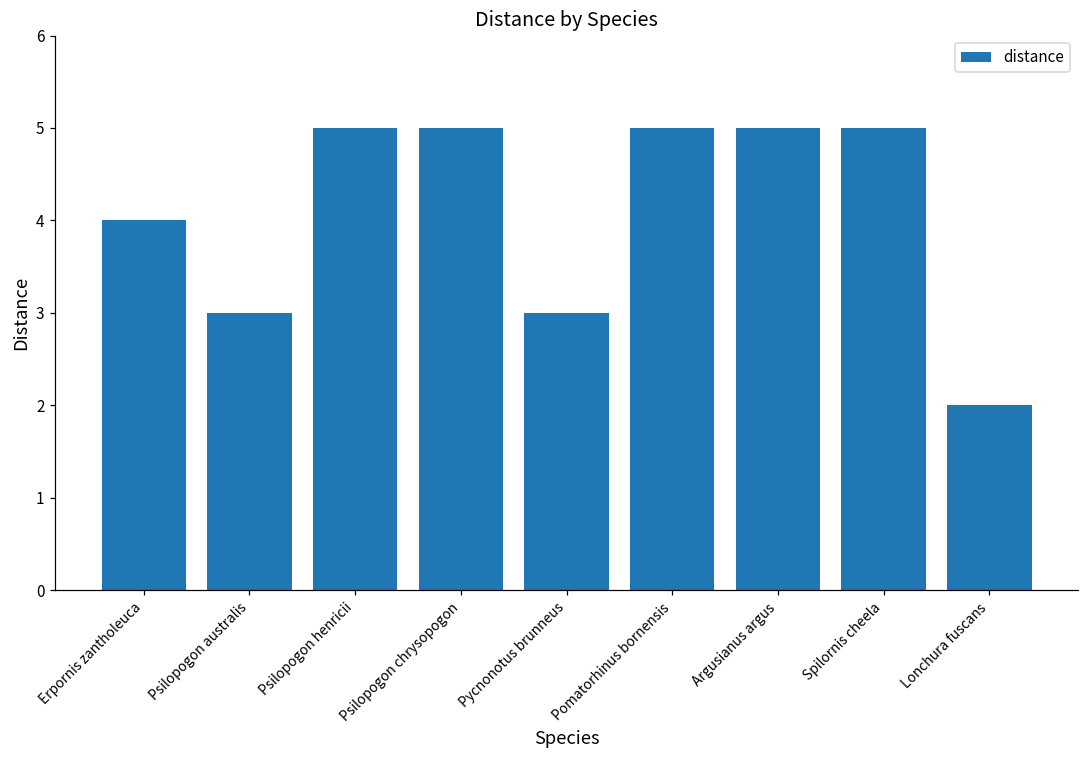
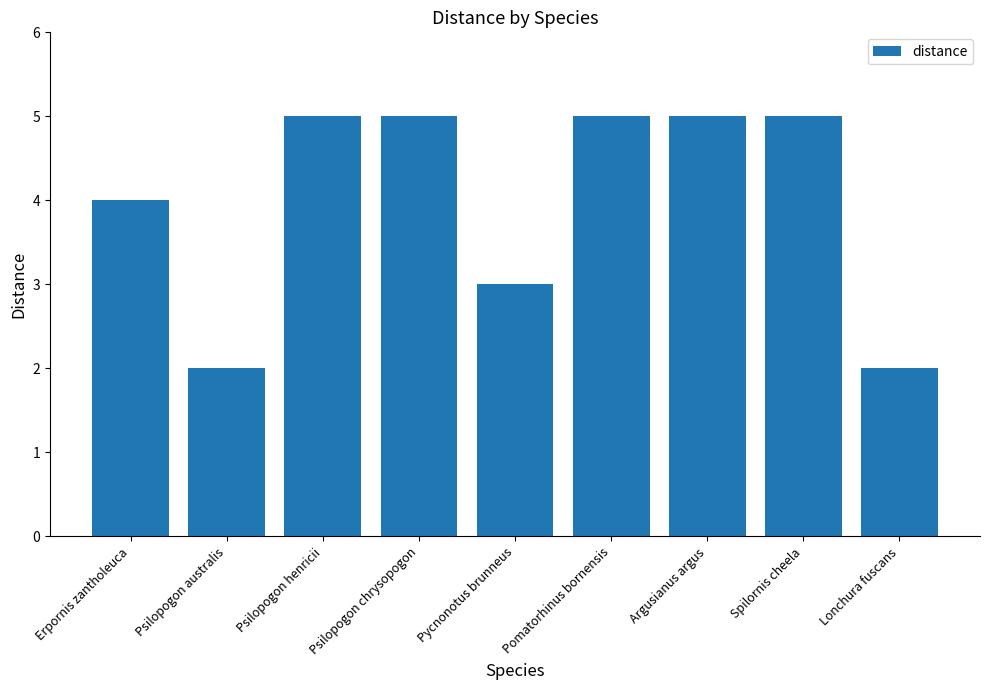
Psilopogon australis: 3 -> 2
